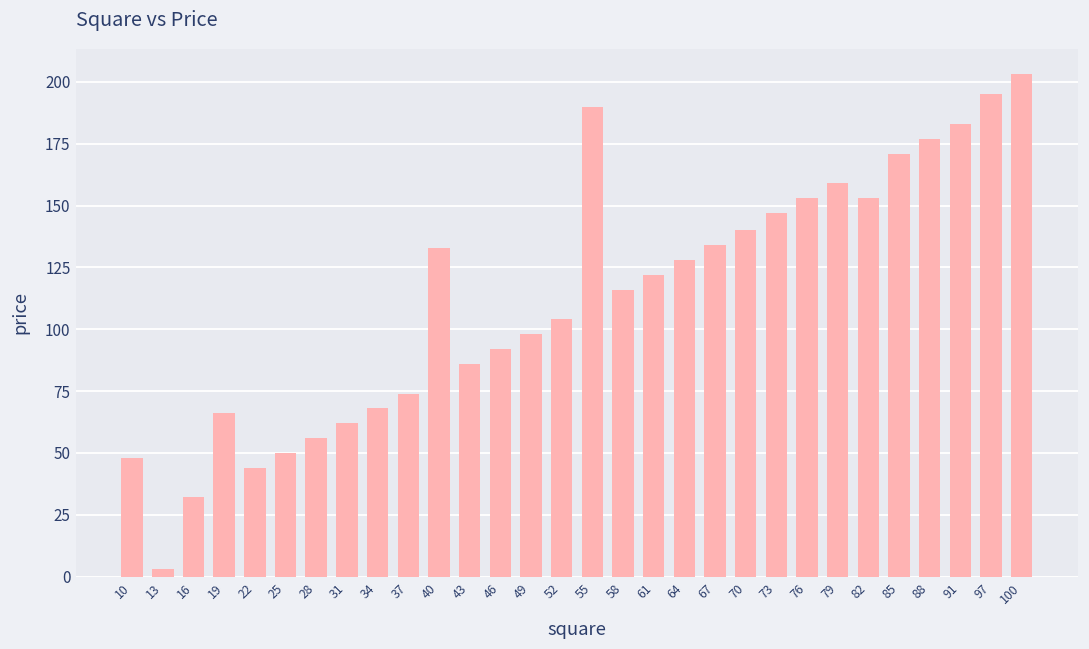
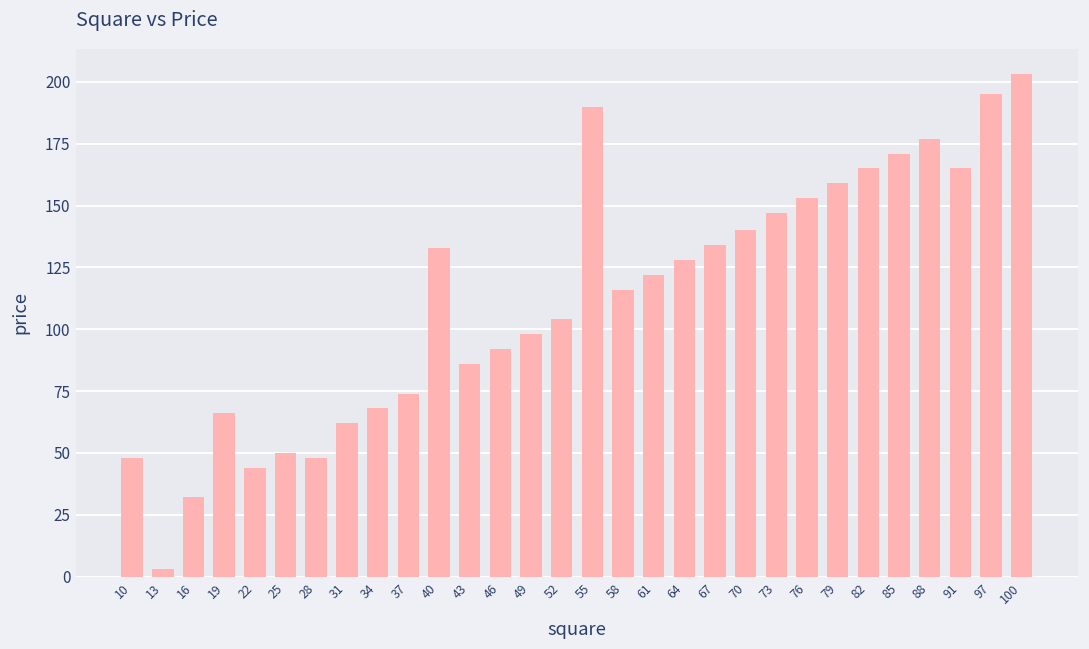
28: 56 -> 48
82: 153 -> 165
91: 183 -> 165
